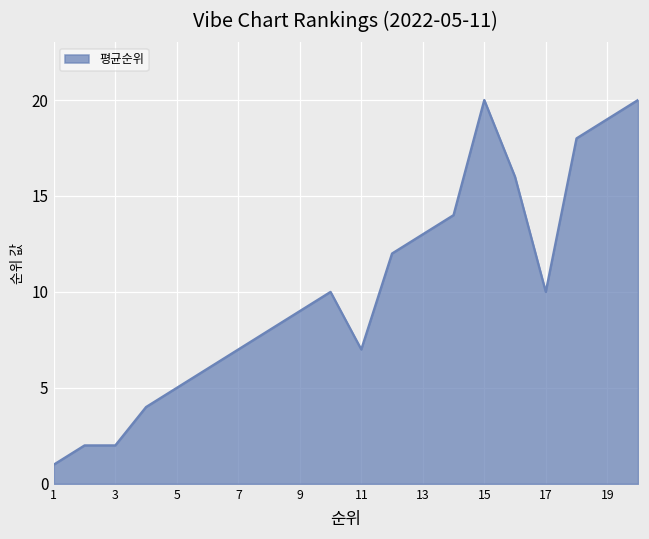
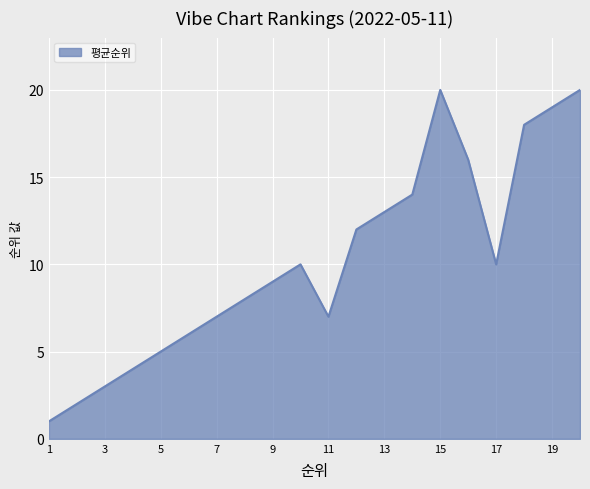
3: 2 -> 3
